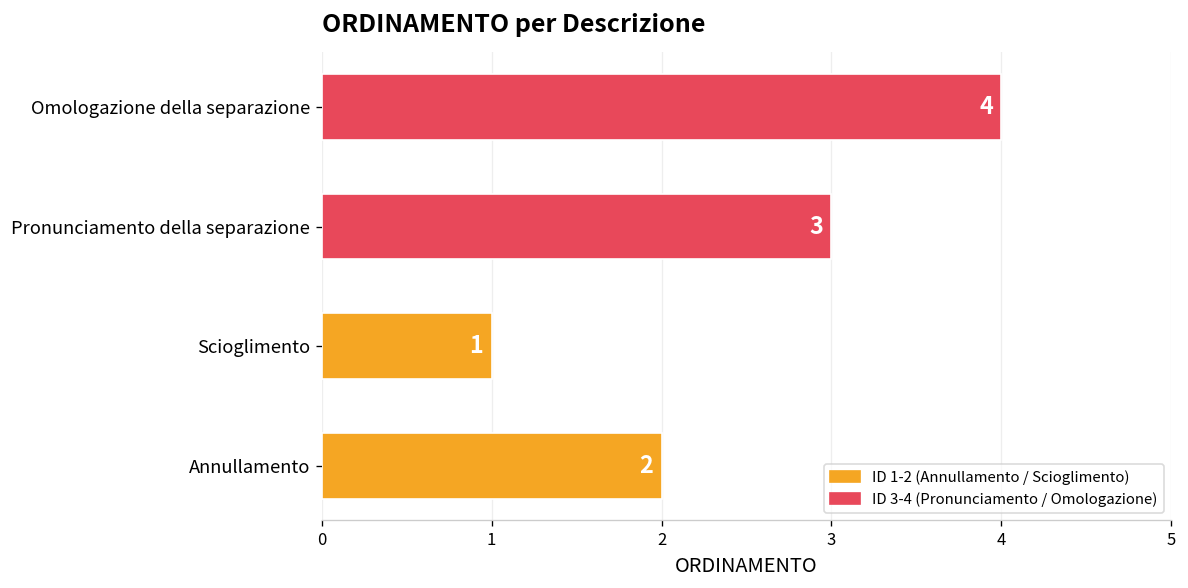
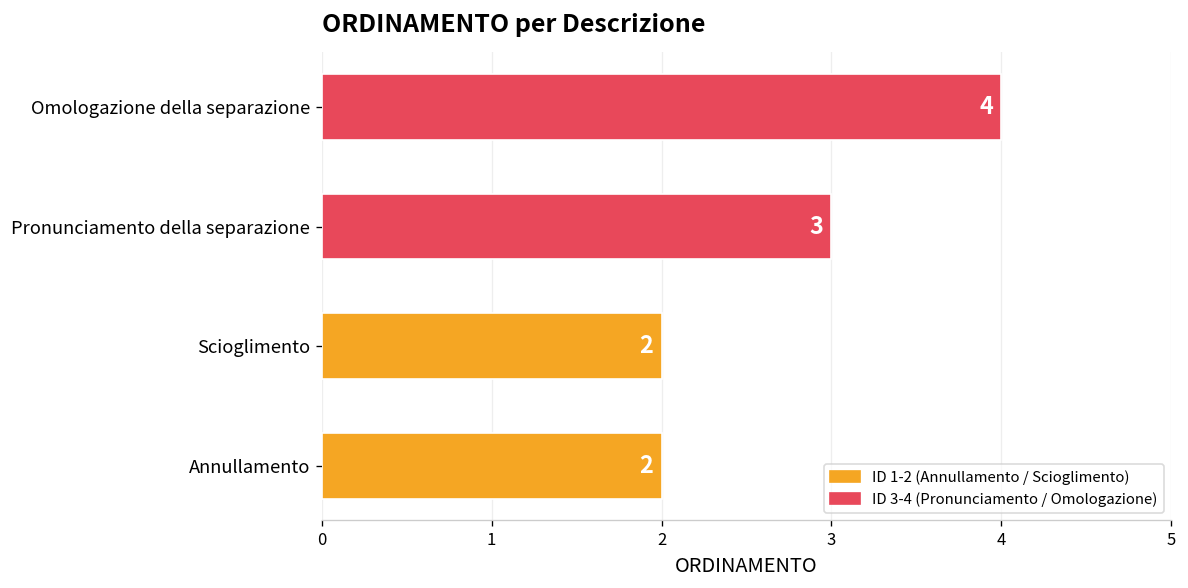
Scioglimento: 1 -> 2
